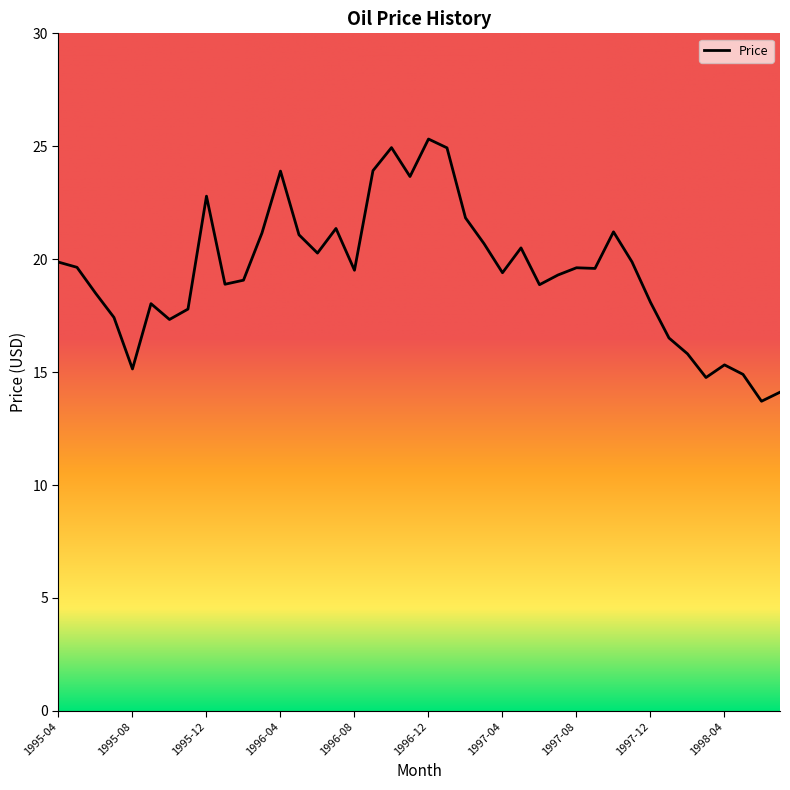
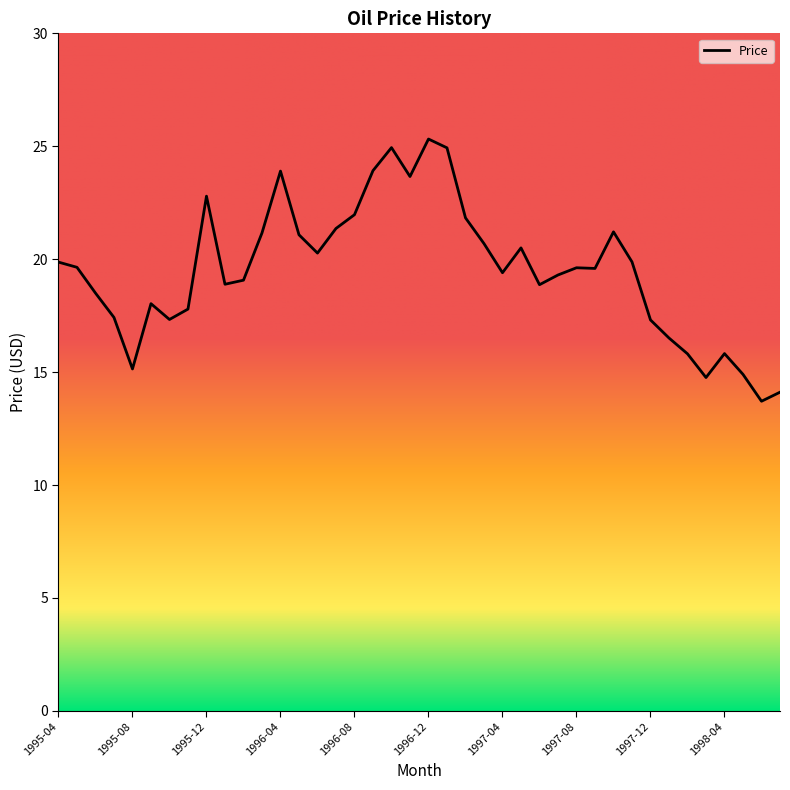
1996-08: 19.5 -> 22.0
1997-12: 18.1 -> 17.3
1998-04: 15.3 -> 15.8
